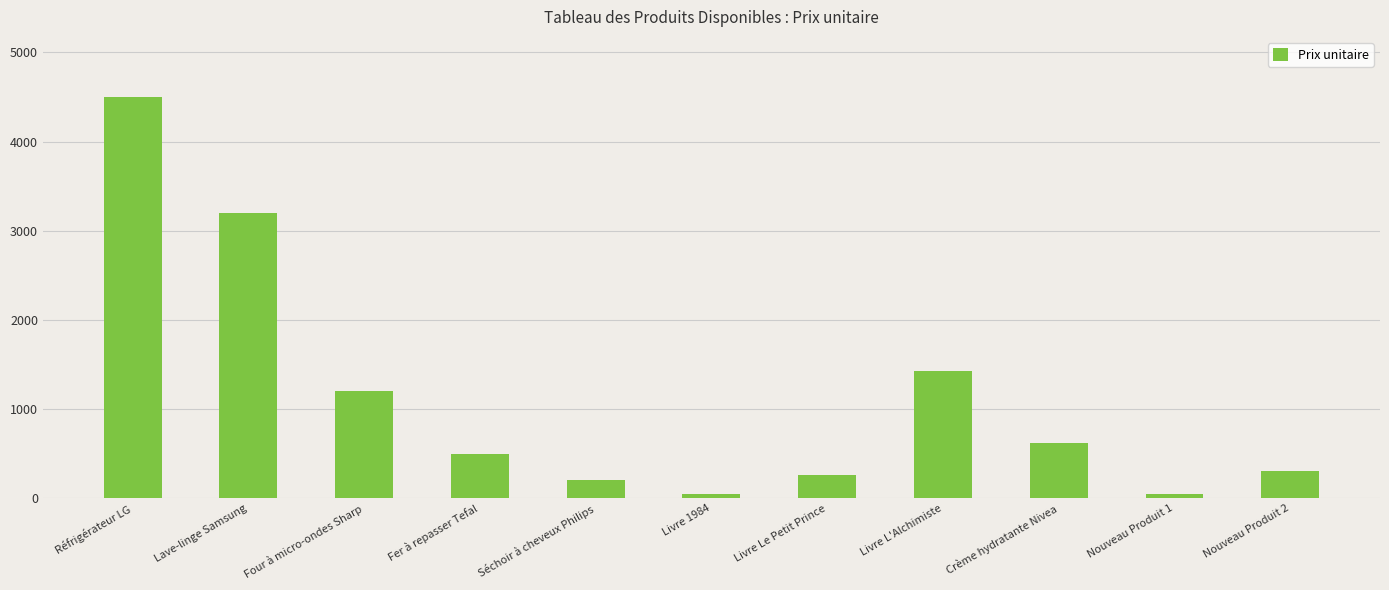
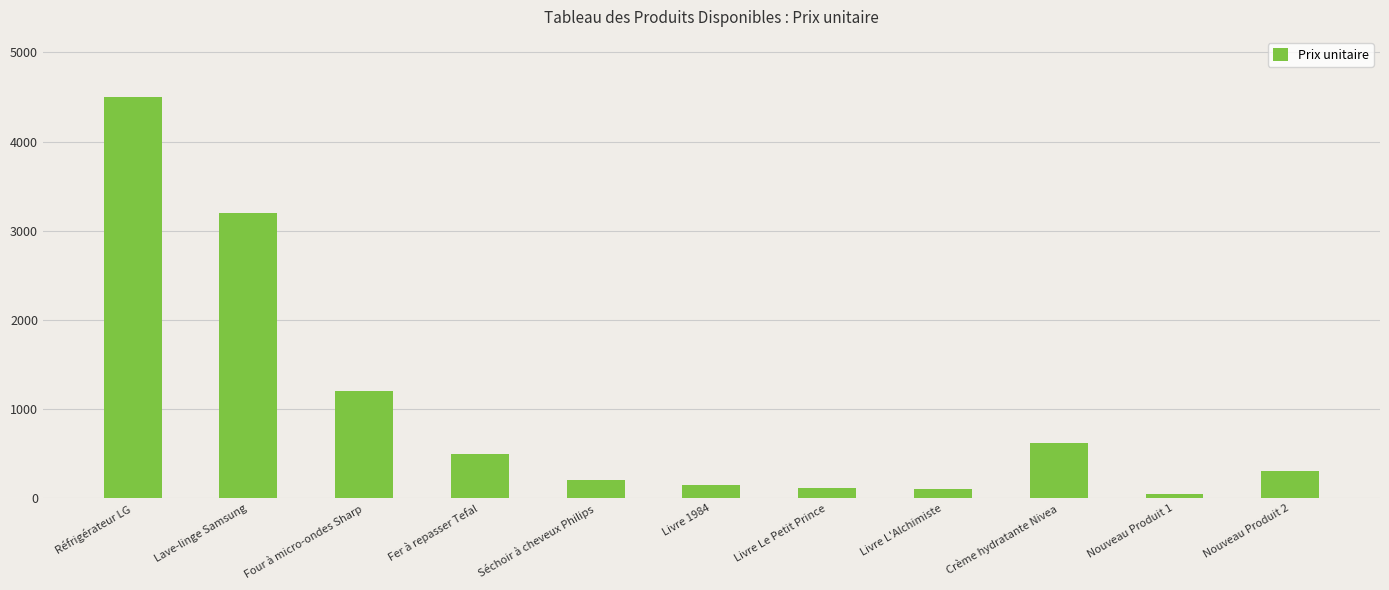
Livre 1984: 0 -> 200
Livre Le Petit Prince: 300 -> 100
Livre L'Alchimiste: 1400 -> 100
